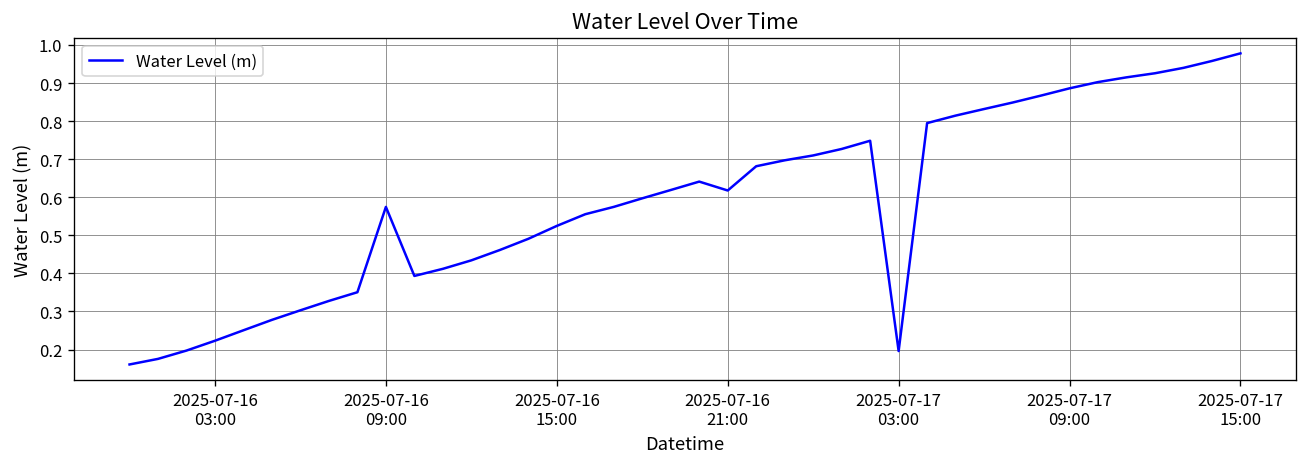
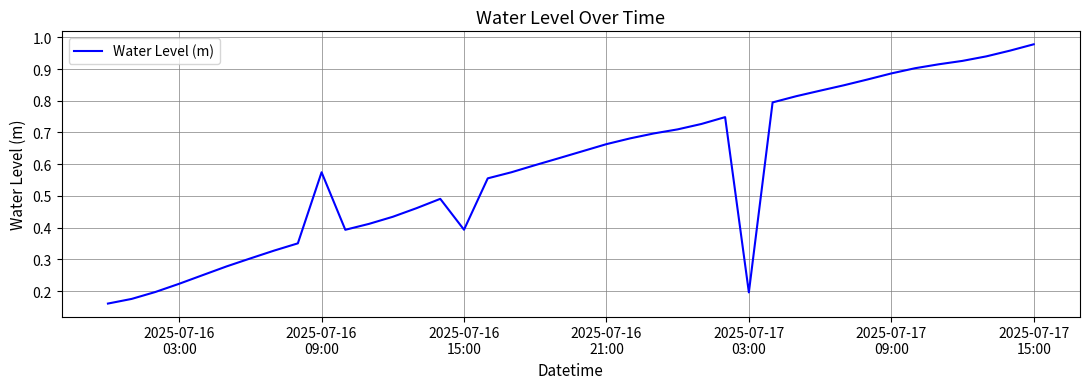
2025-07-16 15:00: 0.52 -> 0.39
2025-07-16 21:00: 0.62 -> 0.66
